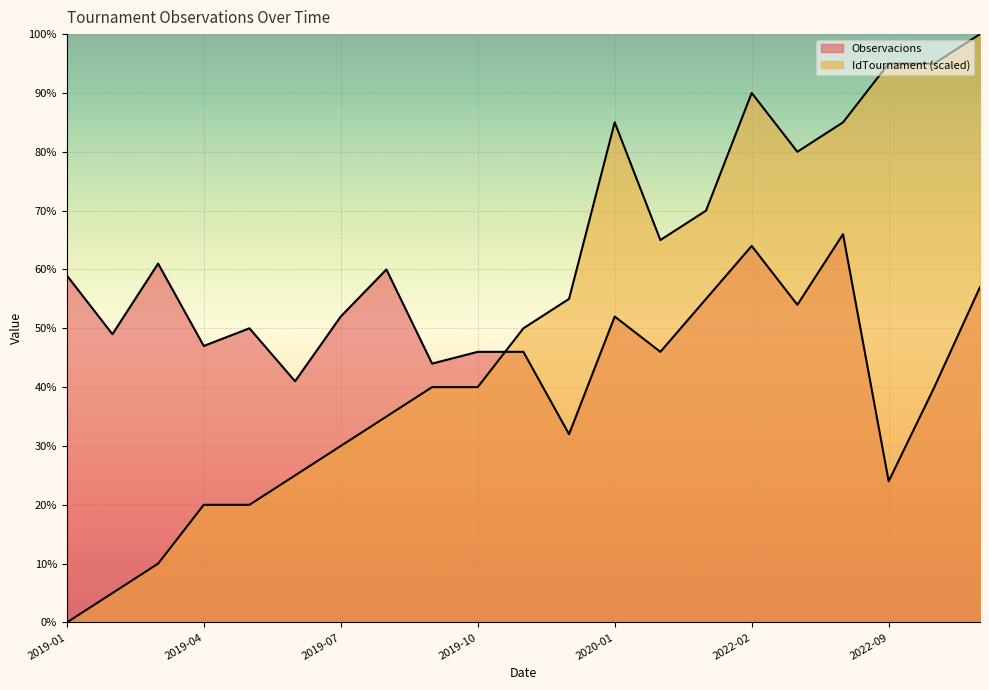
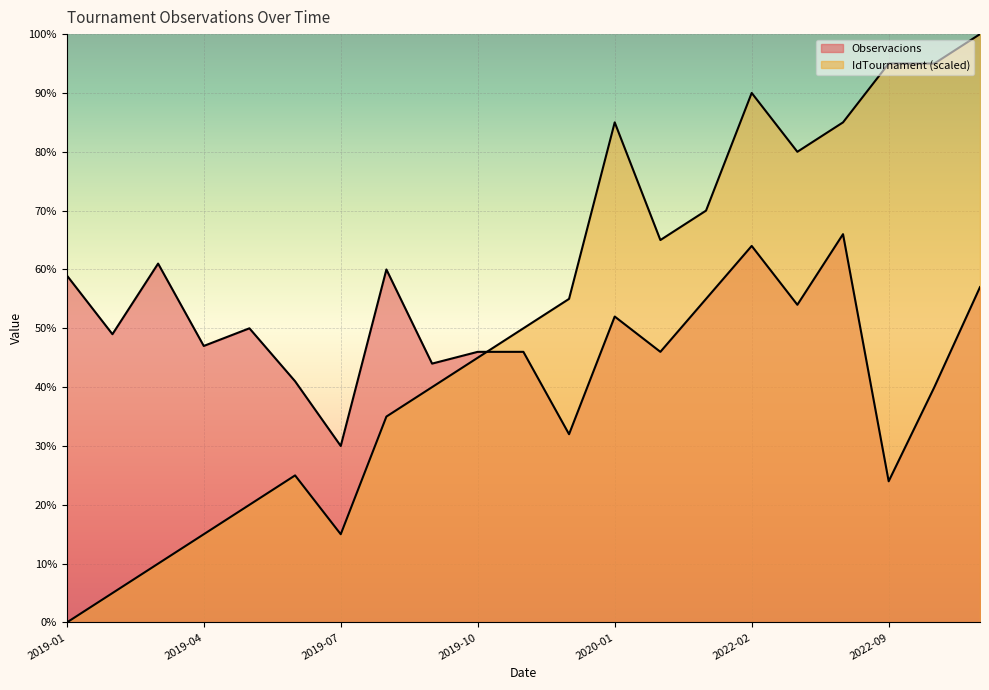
IdTournament (scaled), 2019-04: 20% -> 15%
Observacions, 2019-07: 52% -> 30%
IdTournament (scaled), 2019-07: 30% -> 15%
IdTournament (scaled), 2019-10: 40% -> 45%
